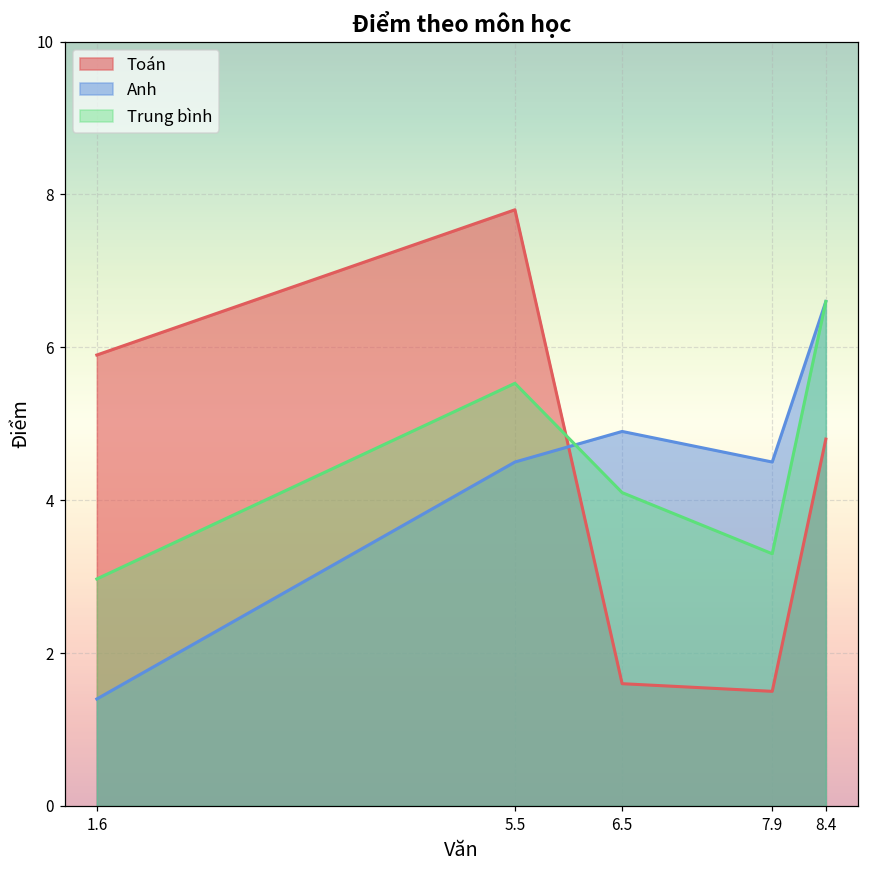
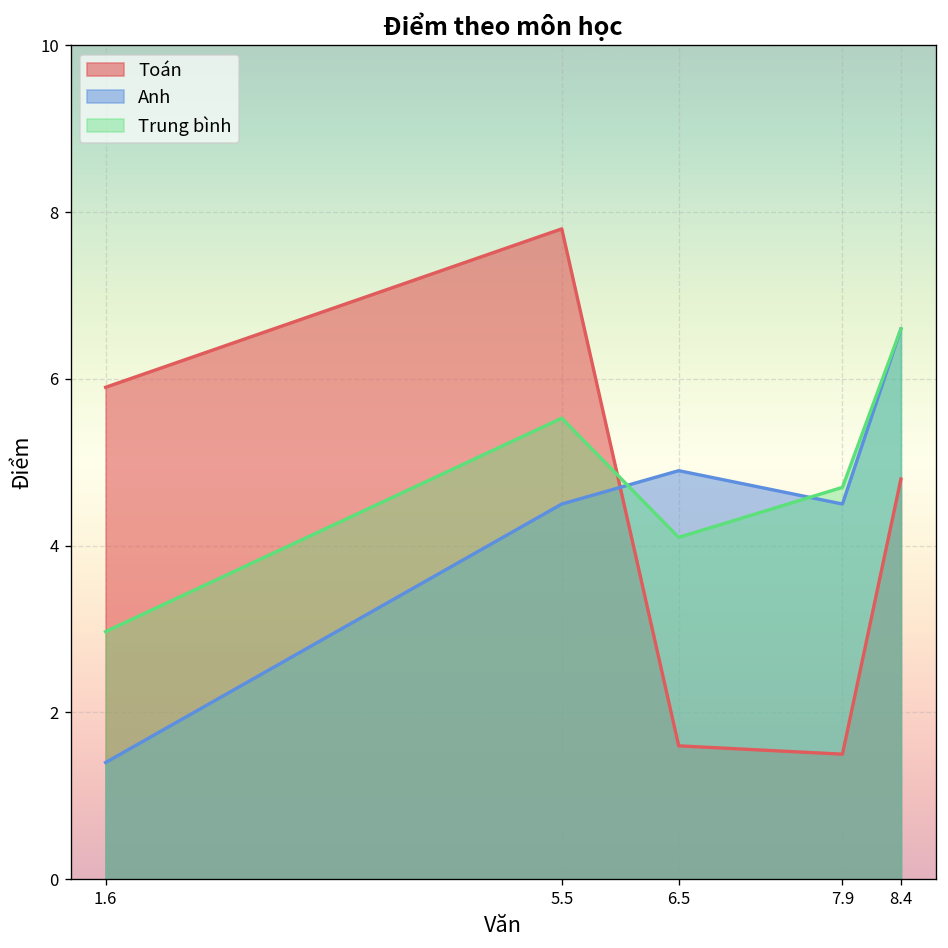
Trung bình, 7.9: 3.3 -> 4.7
